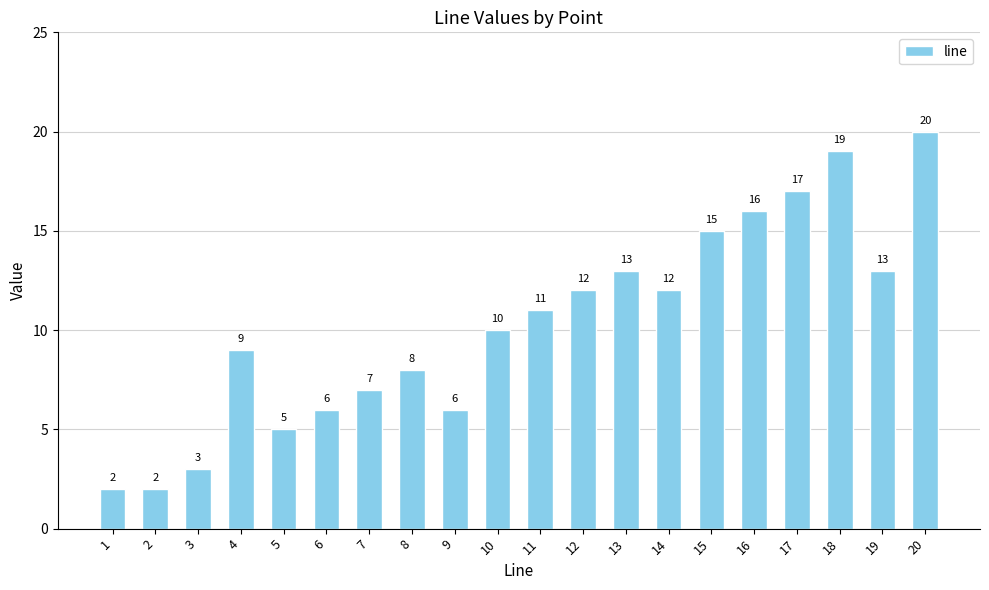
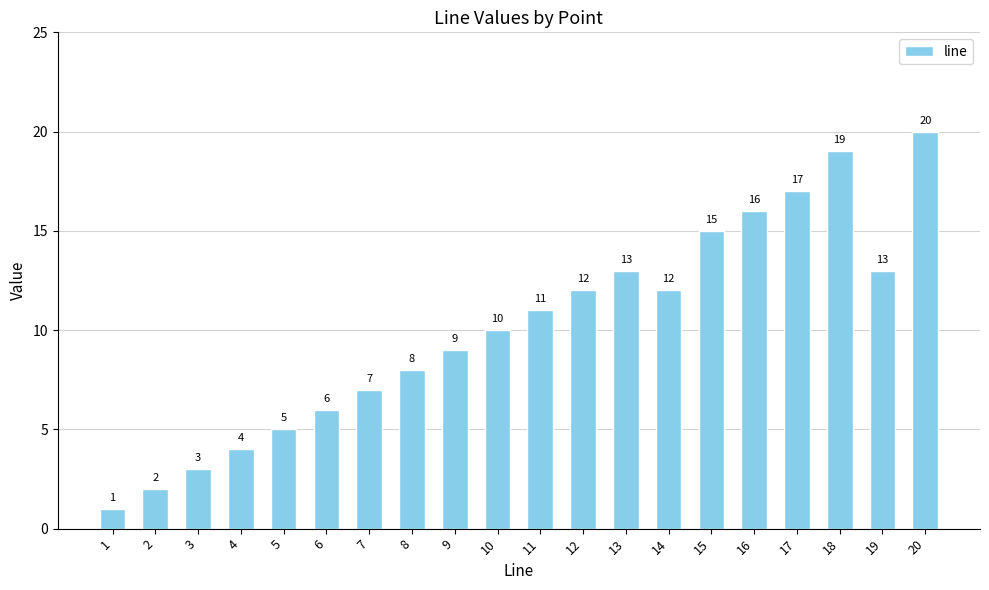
1: 2 -> 1
4: 9 -> 4
9: 6 -> 9
